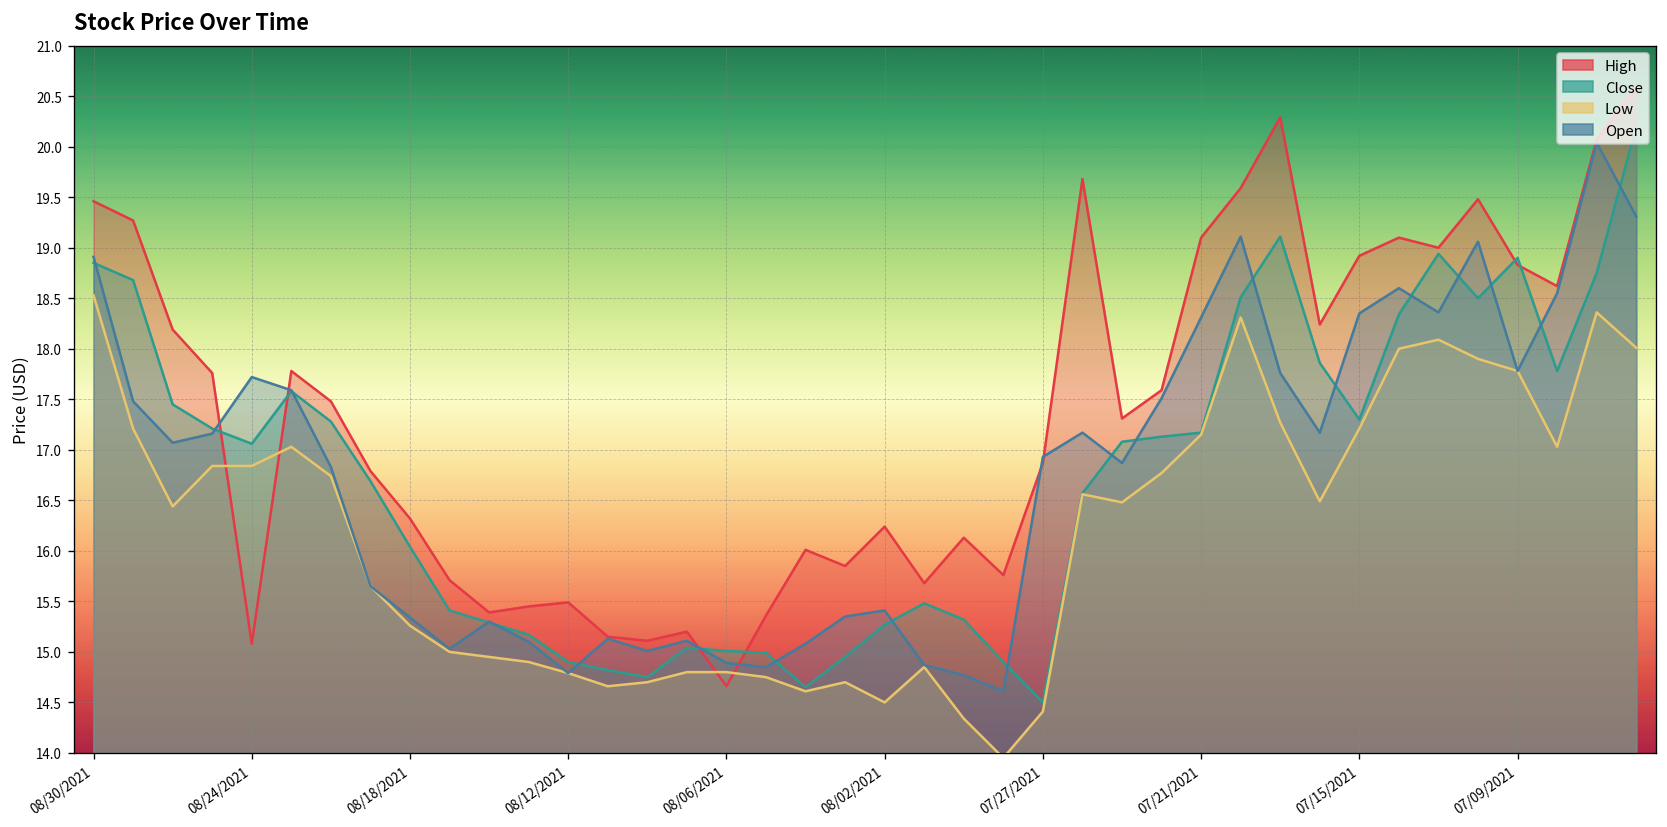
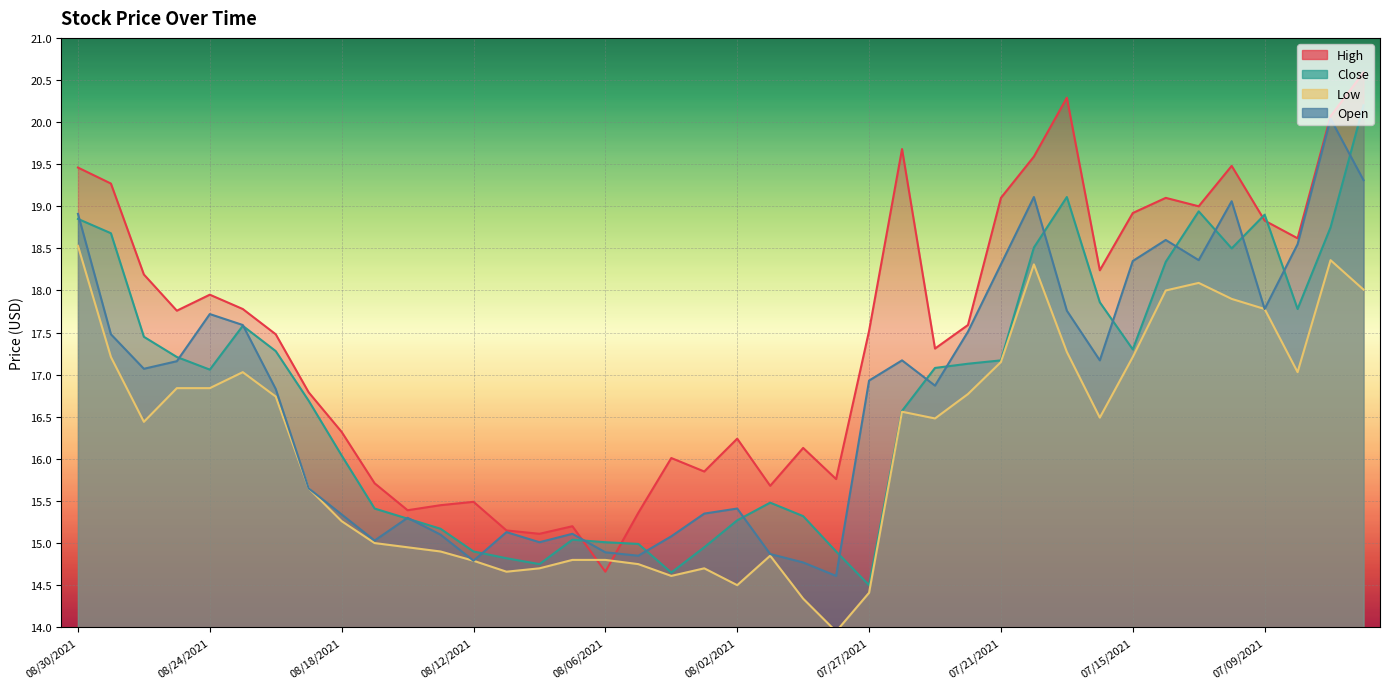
High, 08/24/2021: 15.1 -> 18.0
High, 07/27/2021: 16.9 -> 17.5
